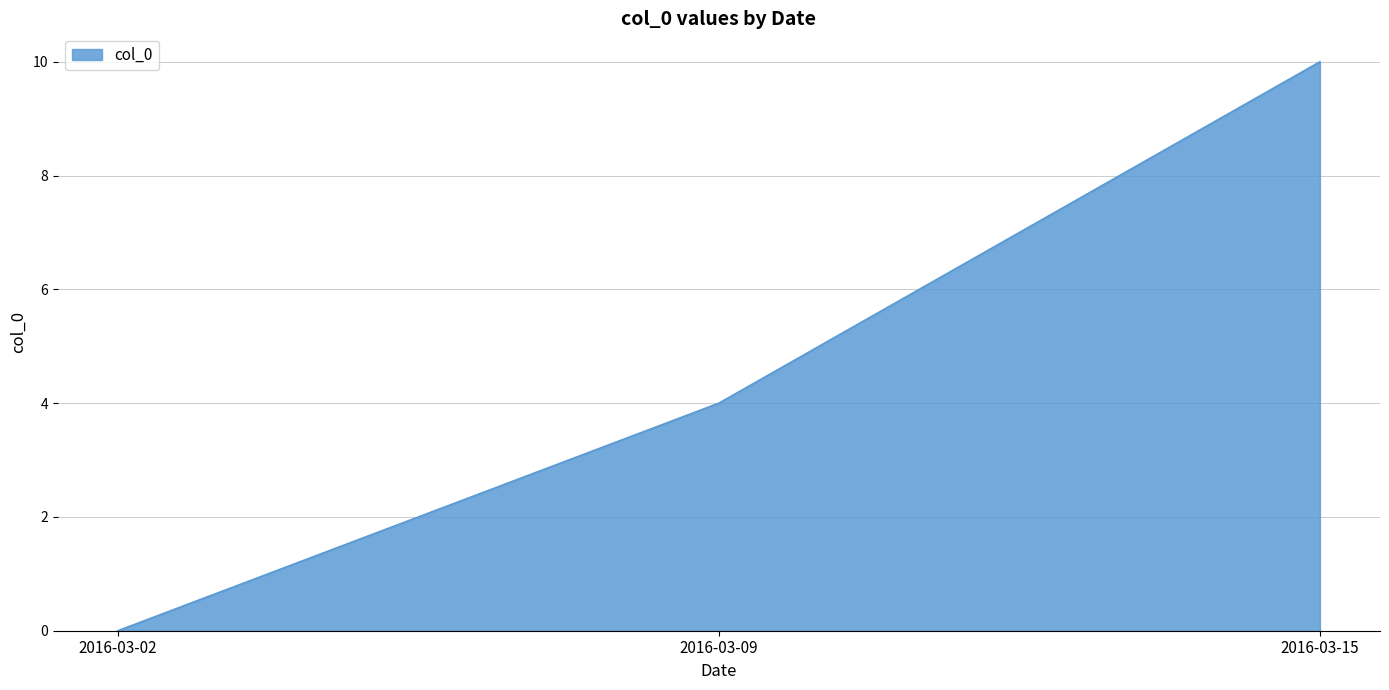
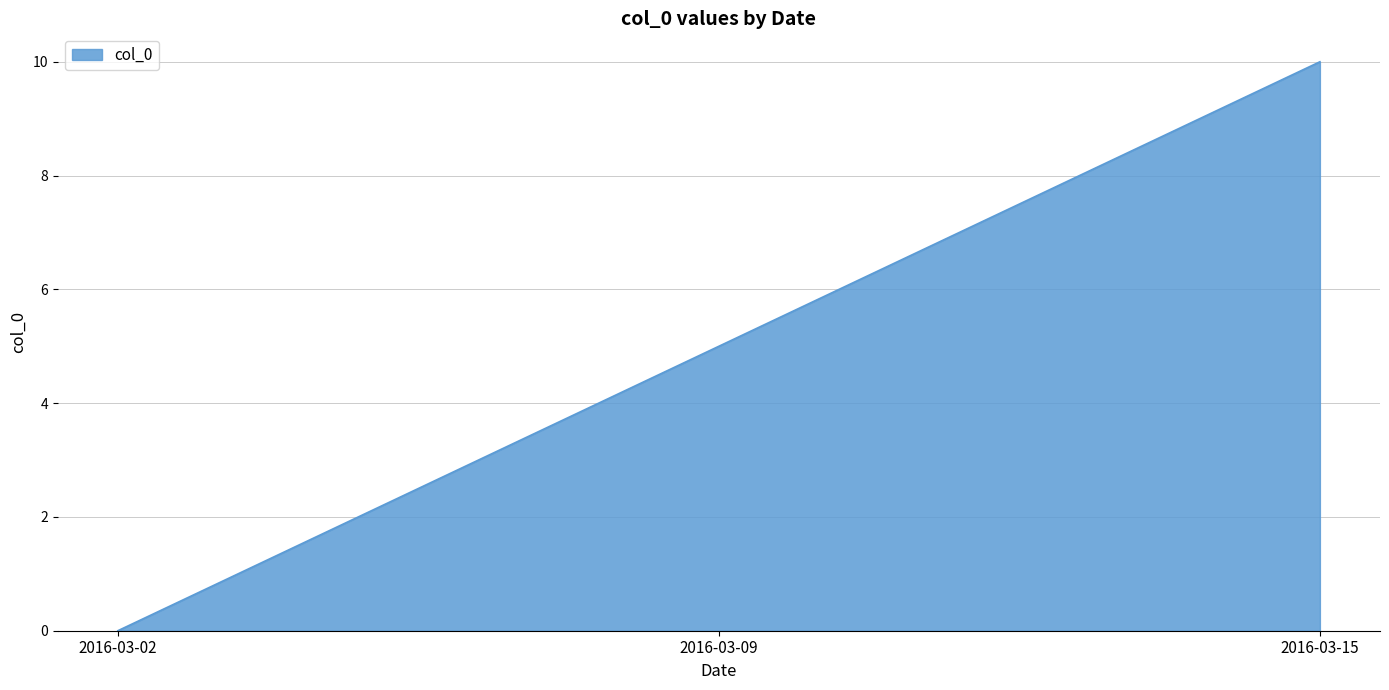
2016-03-09: 4 -> 5
